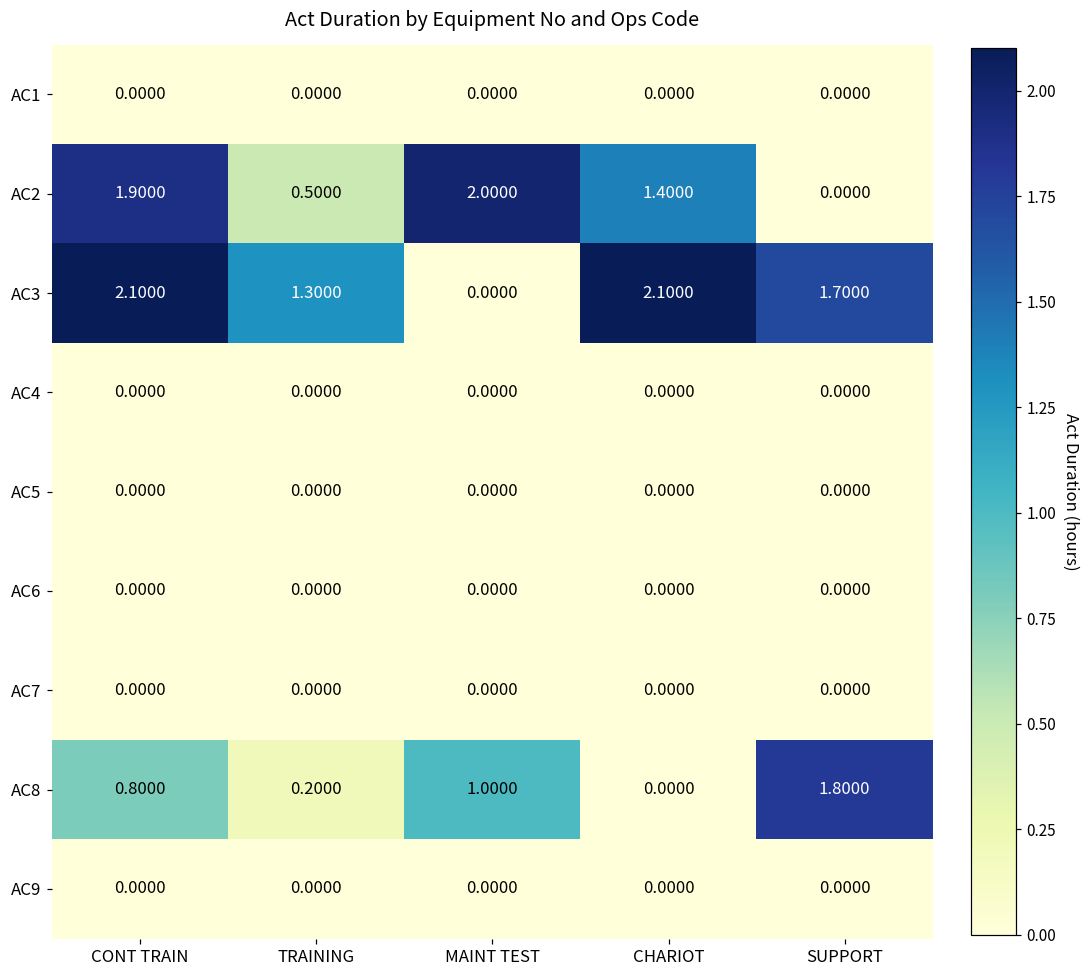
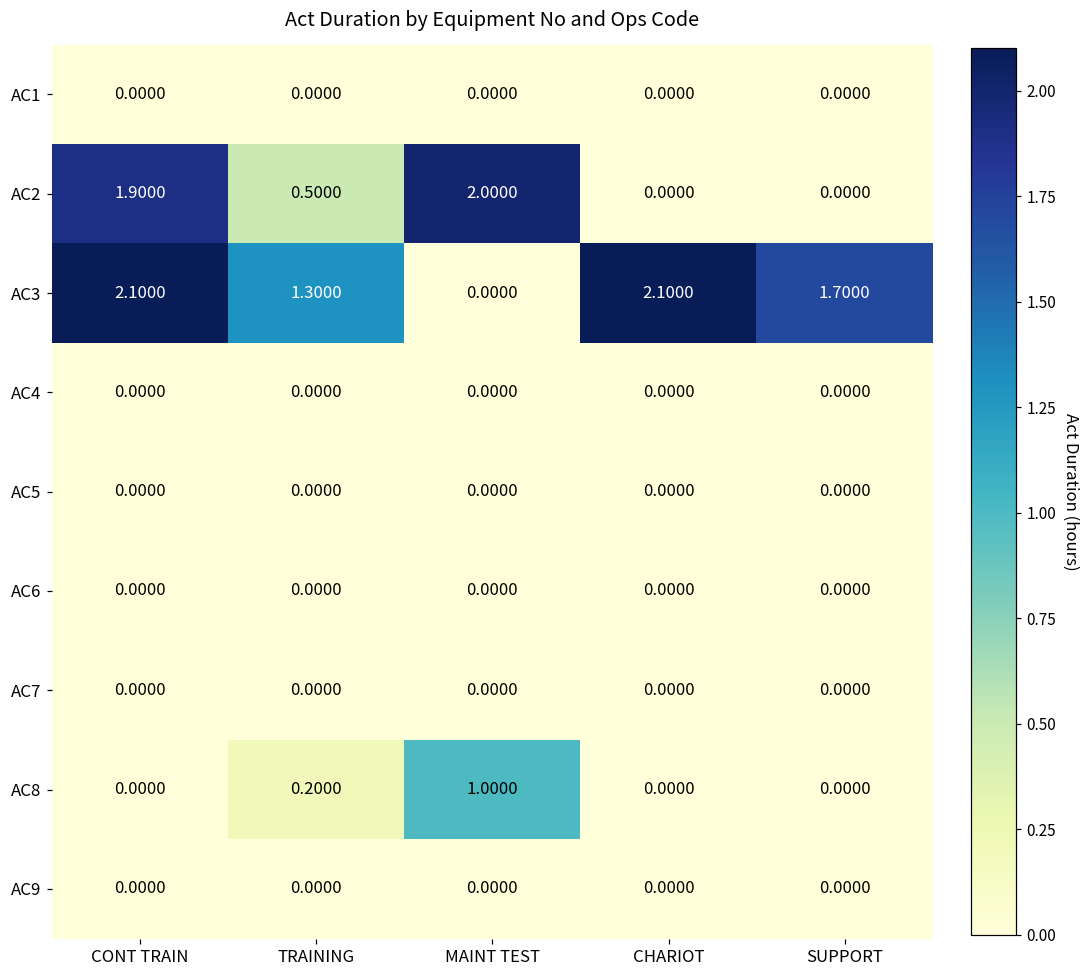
AC2, CHARIOT: 1.4000 -> 0.0000
AC8, CONT TRAIN: 0.8000 -> 0.0000
AC8, SUPPORT: 1.8000 -> 0.0000
